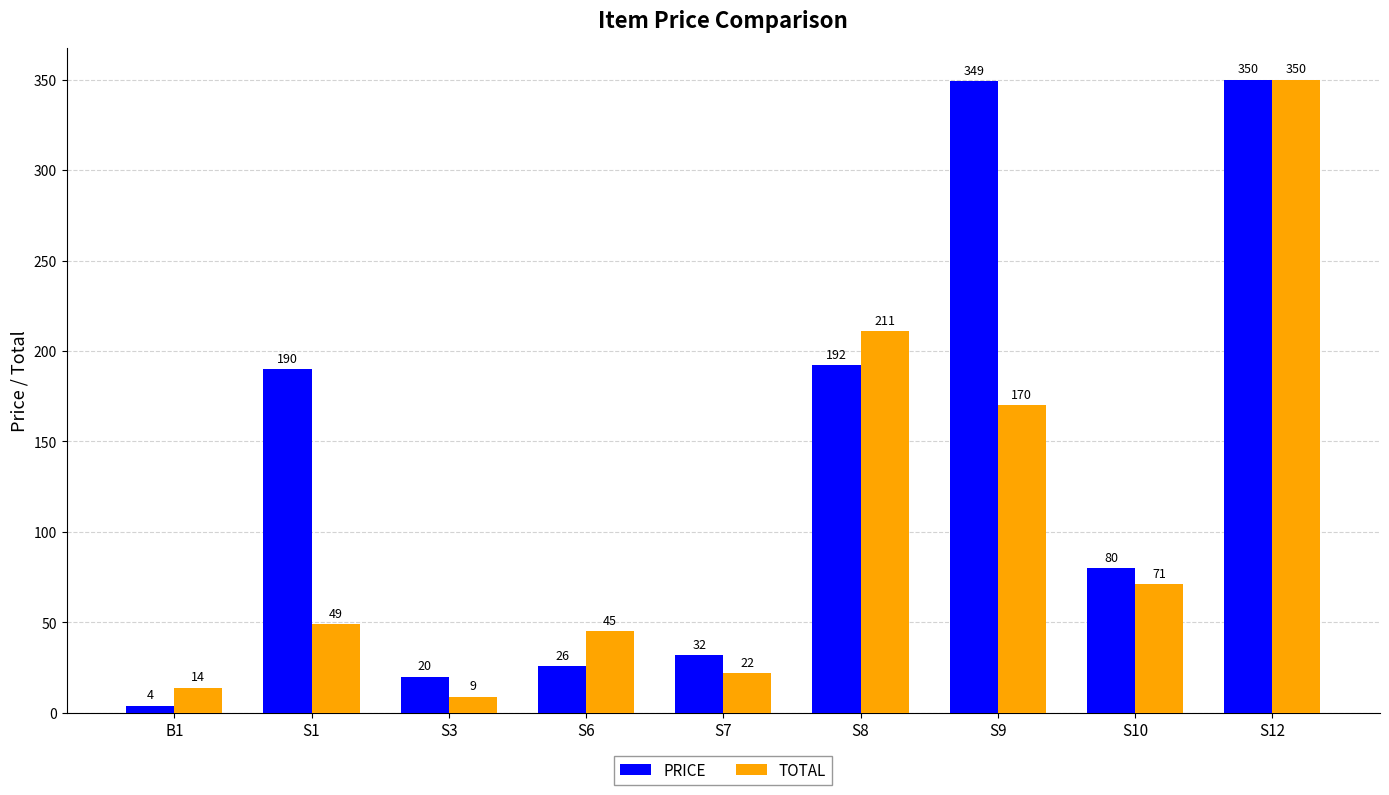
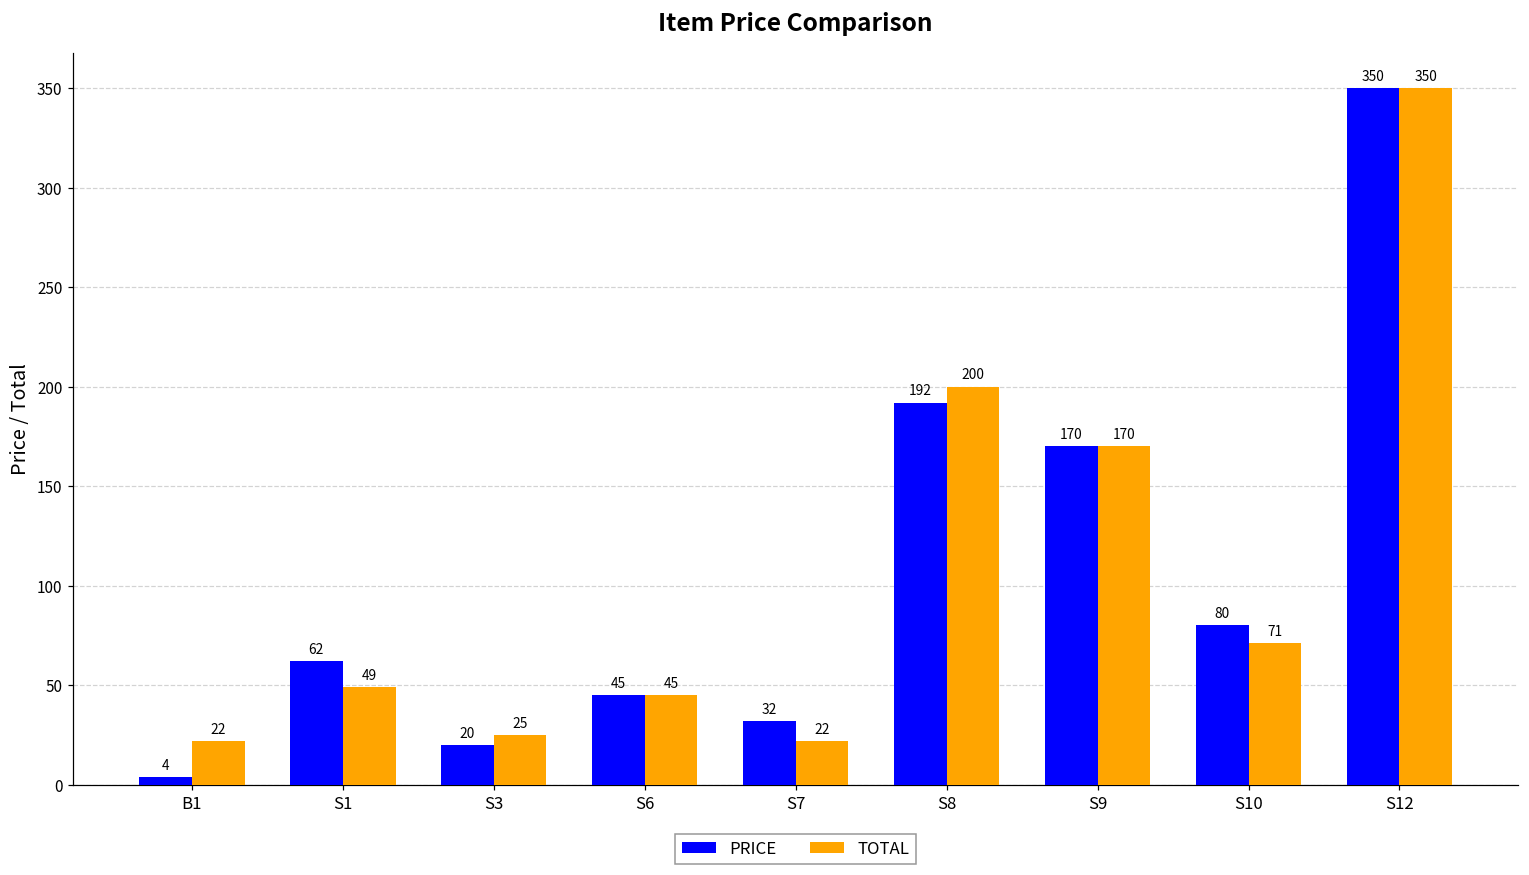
TOTAL, B1: 14 -> 22
PRICE, S1: 190 -> 62
TOTAL, S3: 9 -> 25
PRICE, S6: 26 -> 45
TOTAL, S8: 211 -> 200
PRICE, S9: 349 -> 170
